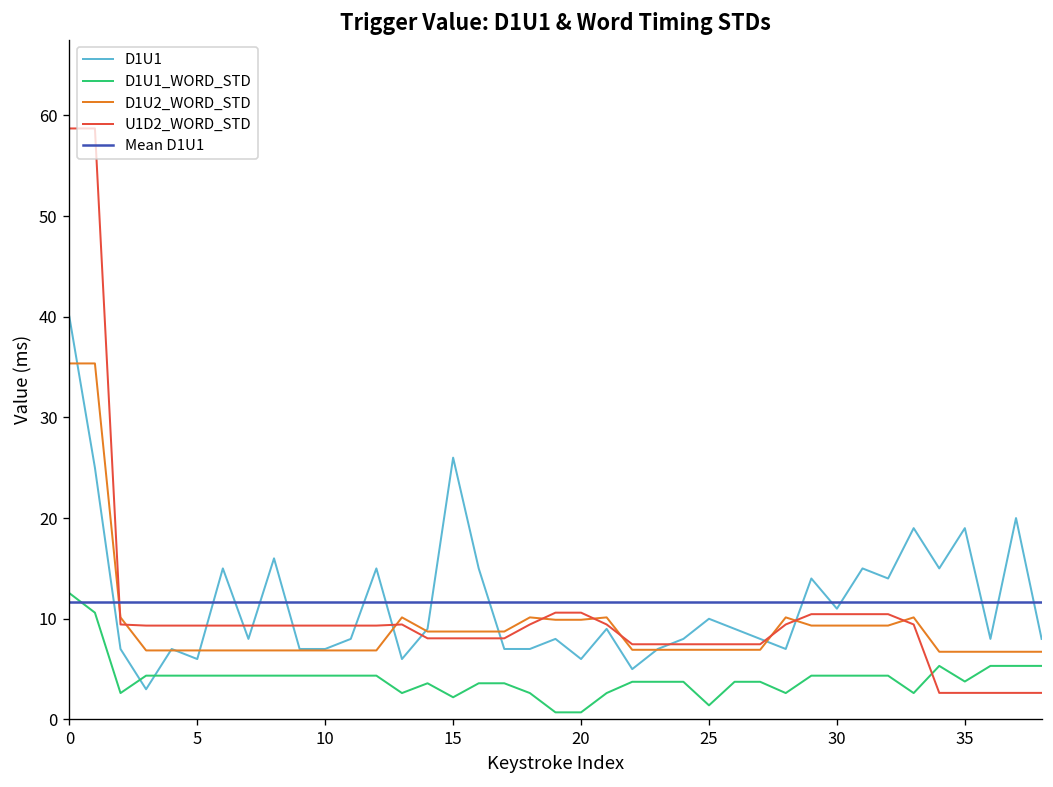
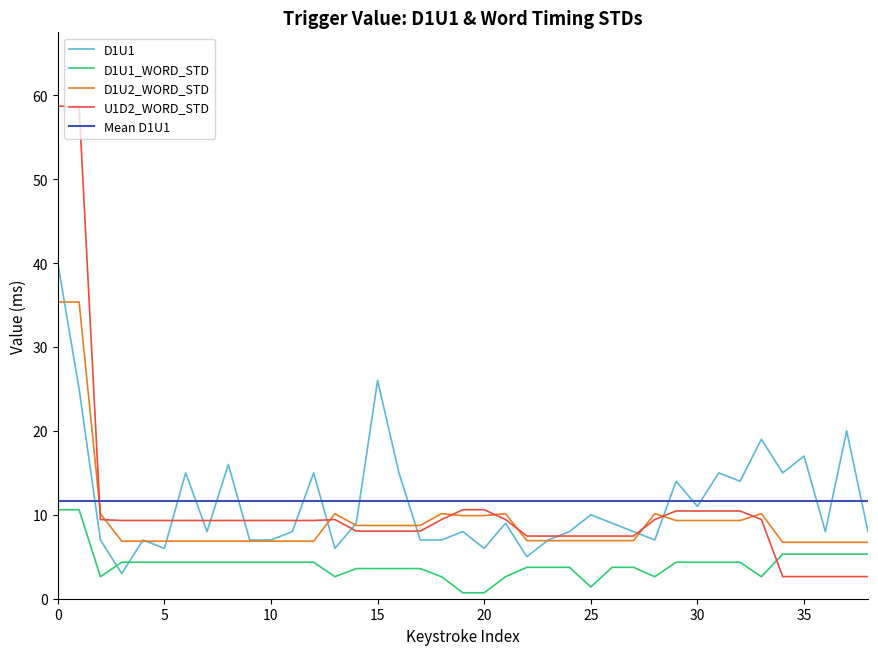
D1U1_WORD_STD, 0: 13 -> 11
D1U1_WORD_STD, 15: 2 -> 4
D1U1, 35: 19 -> 17
D1U1_WORD_STD, 35: 4 -> 5
